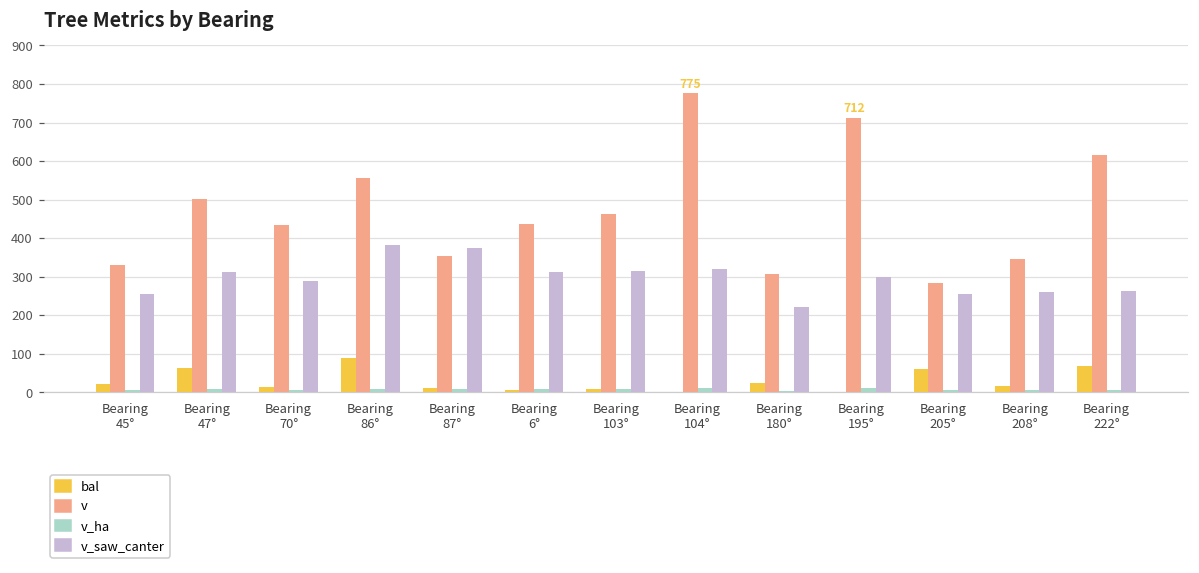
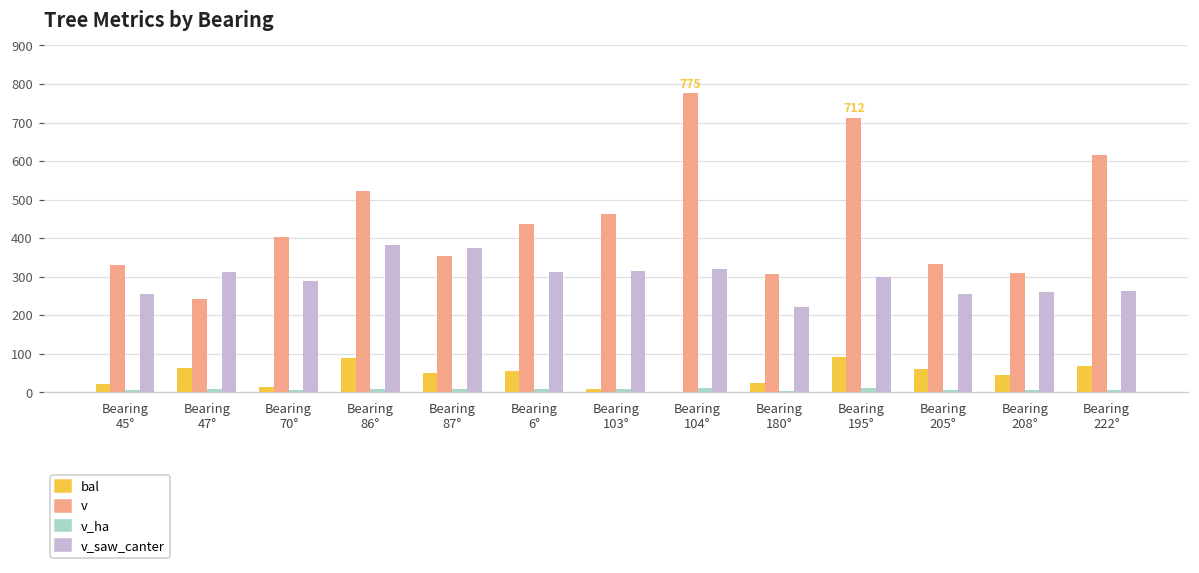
v, Bearing 47°: 500 -> 240
v, Bearing 70°: 430 -> 400
v, Bearing 86°: 560 -> 520
bal, Bearing 87°: 10 -> 50
bal, Bearing 6°: 10 -> 60
bal, Bearing 195°: 0 -> 90
v, Bearing 205°: 280 -> 330
bal, Bearing 208°: 10 -> 50
v, Bearing 208°: 340 -> 310
